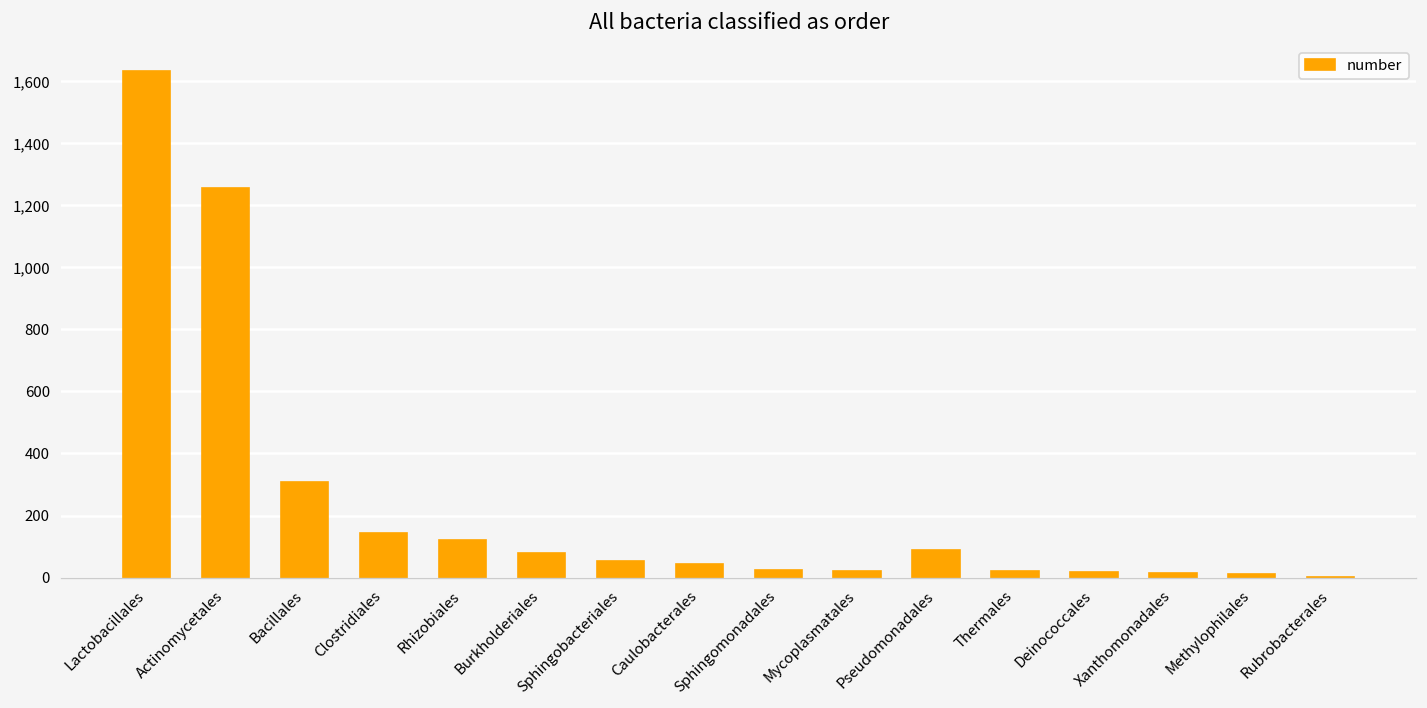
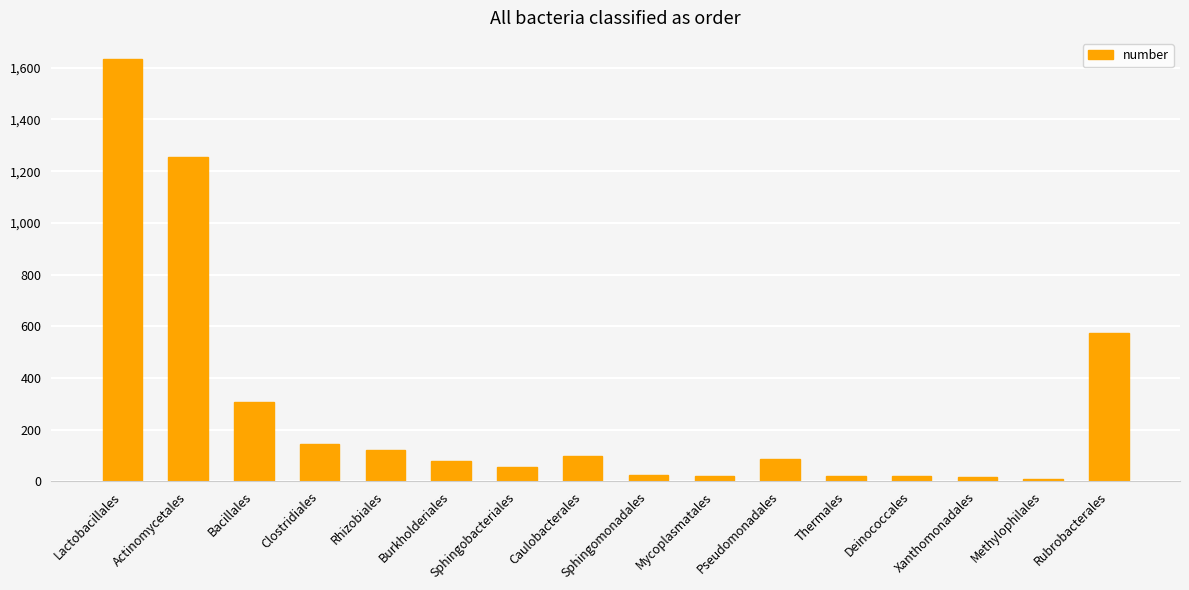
Caulobacterales: 50 -> 100
Rubrobacterales: 0 -> 580
